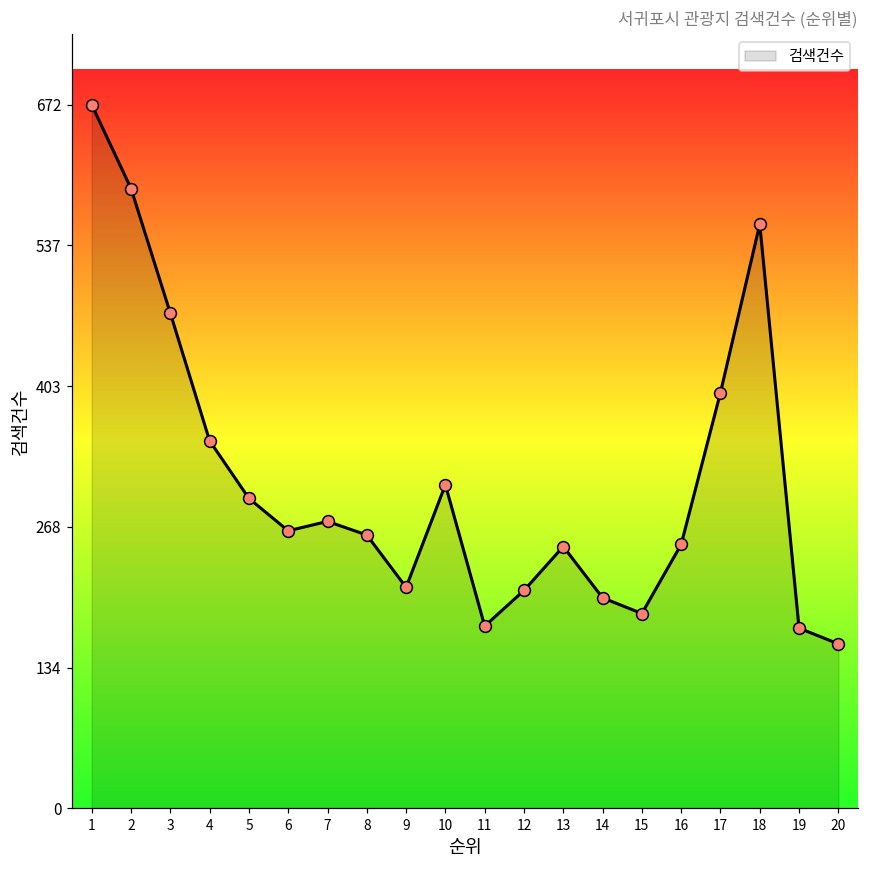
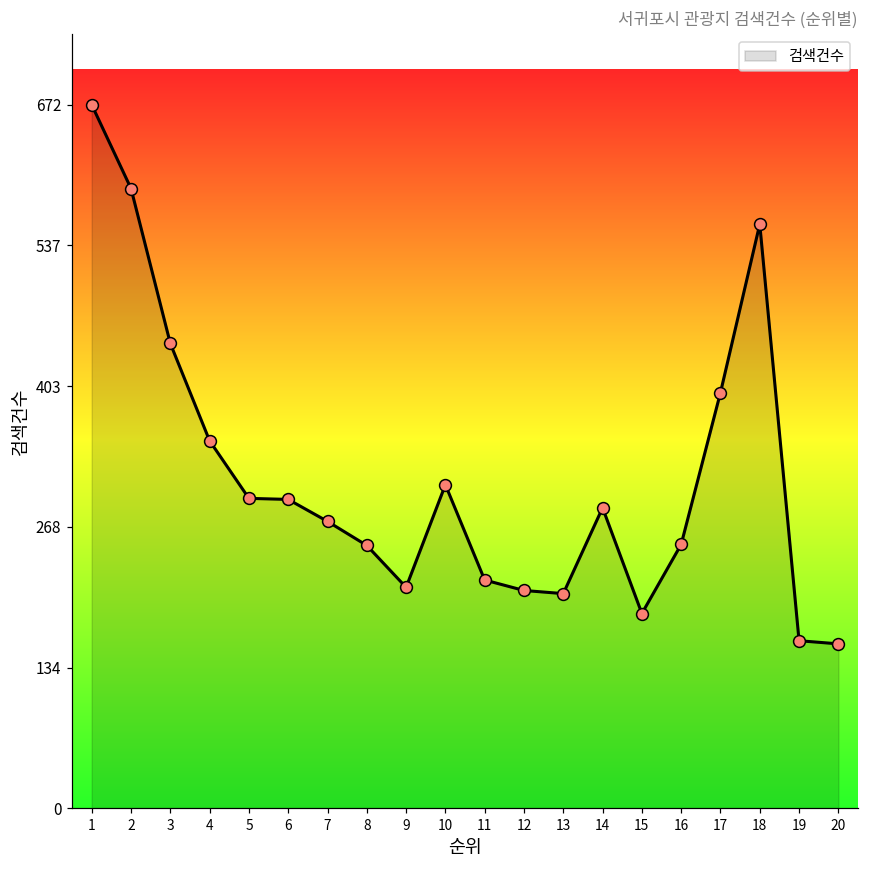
3: 470 -> 440
6: 270 -> 300
8: 260 -> 250
11: 170 -> 220
13: 250 -> 210
14: 200 -> 290
19: 170 -> 160
